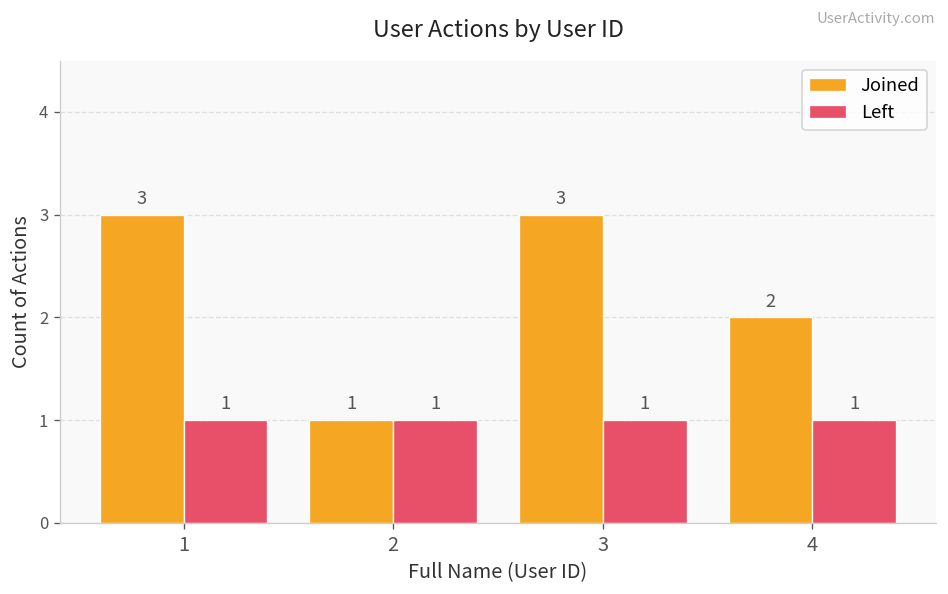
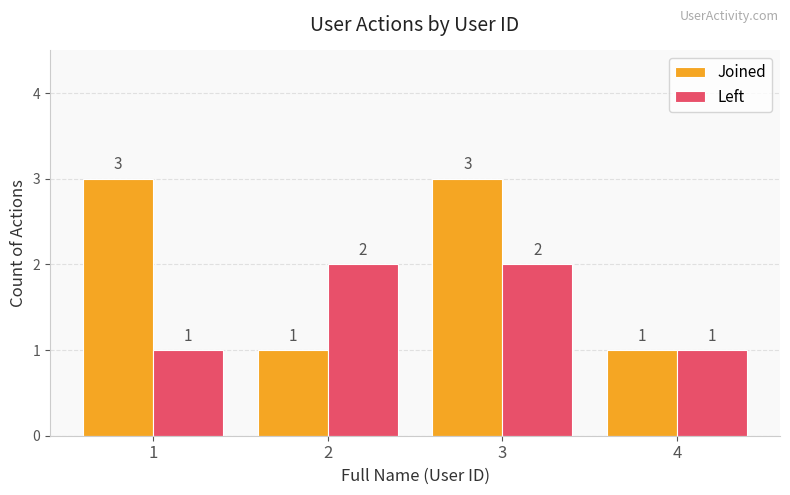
Left, 2: 1 -> 2
Left, 3: 1 -> 2
Joined, 4: 2 -> 1
